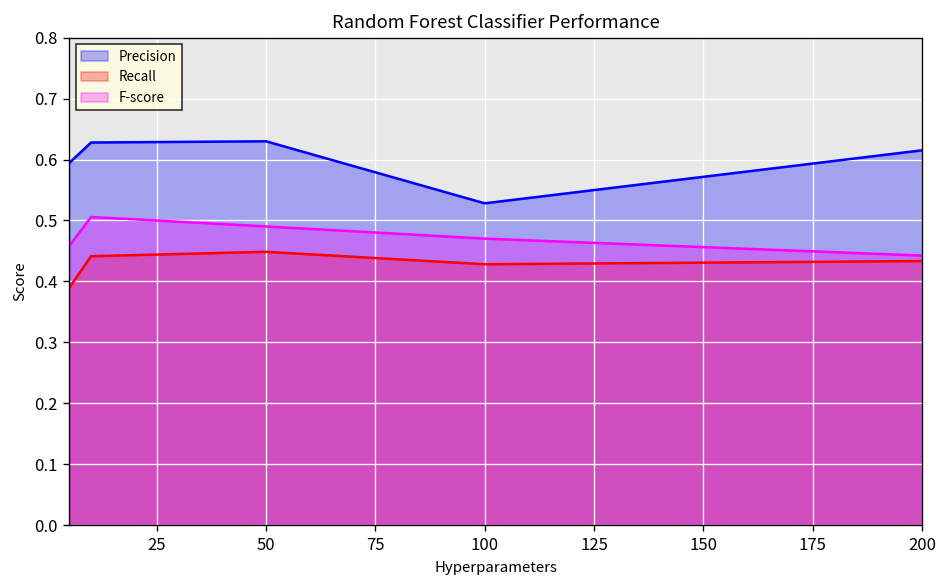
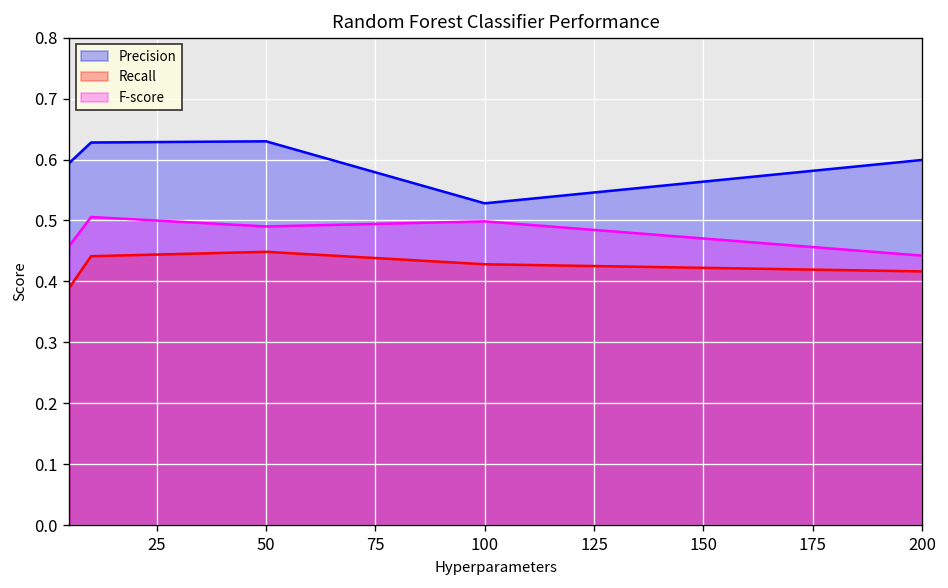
F-score, 100: 0.47 -> 0.50
Precision, 200: 0.62 -> 0.60
Recall, 200: 0.43 -> 0.42
